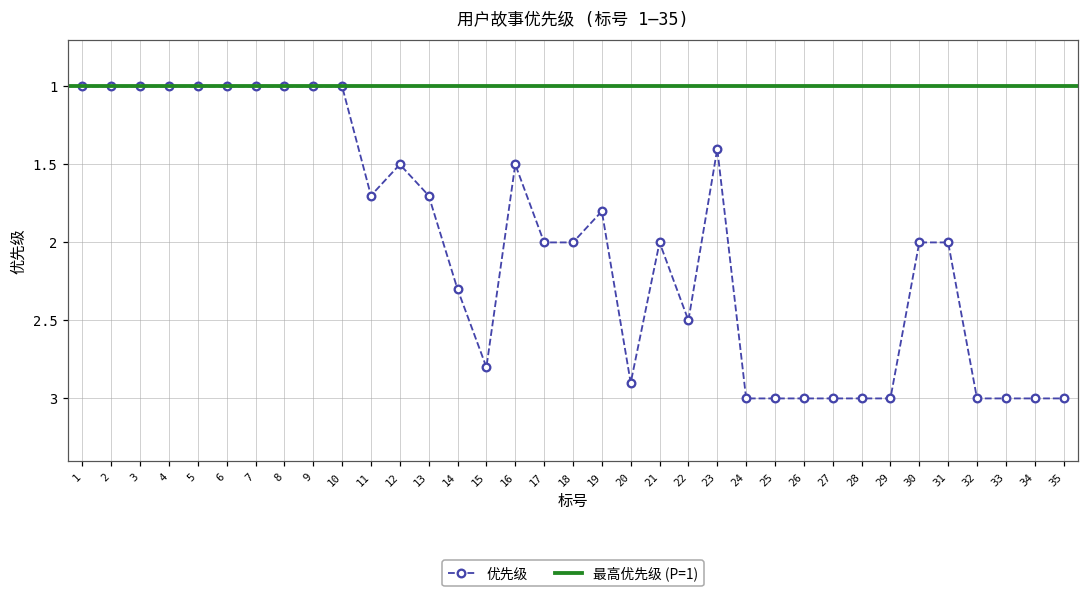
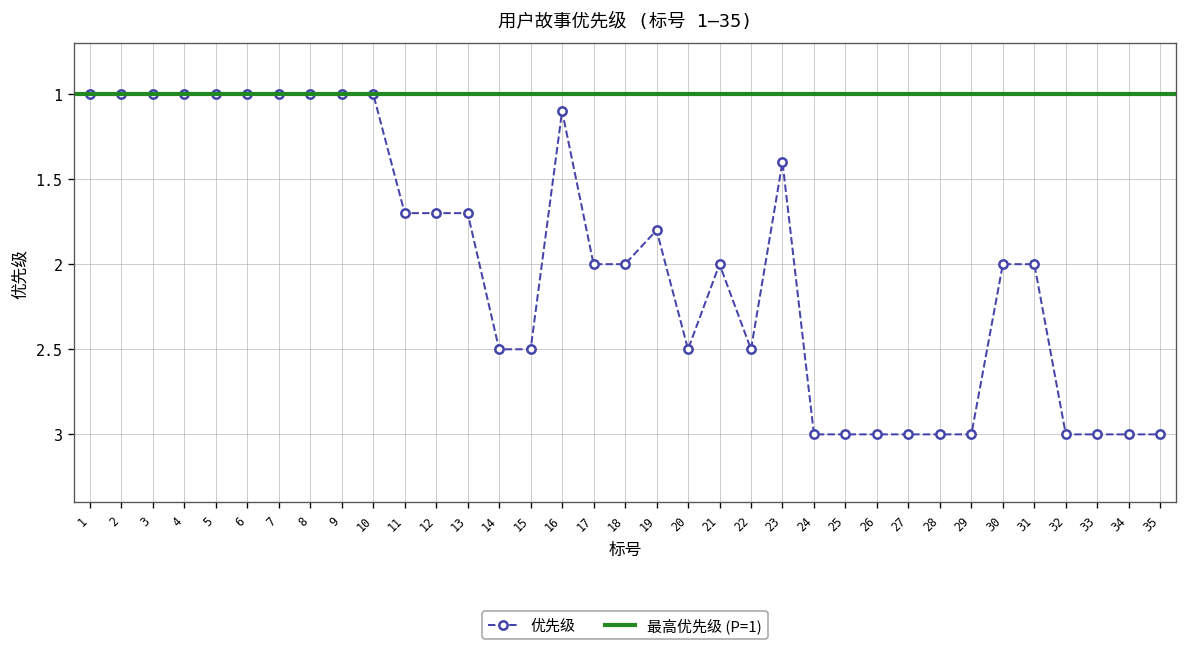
12: 1.5 -> 1.7
14: 2.3 -> 2.5
15: 2.8 -> 2.5
16: 1.5 -> 1.1
20: 2.9 -> 2.5
